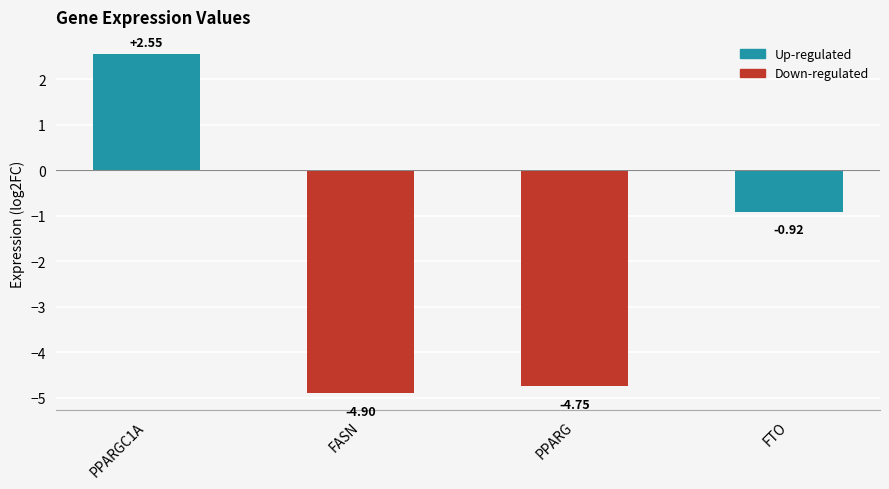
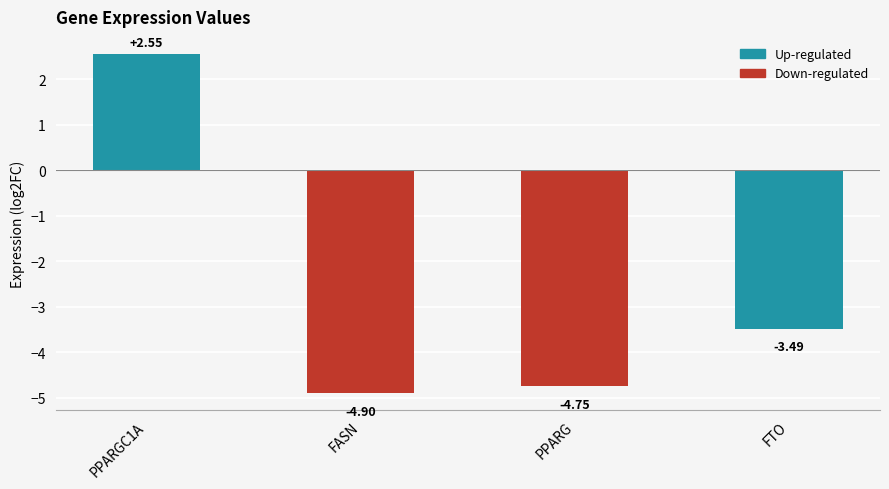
FTO: -0.92 -> -3.49
